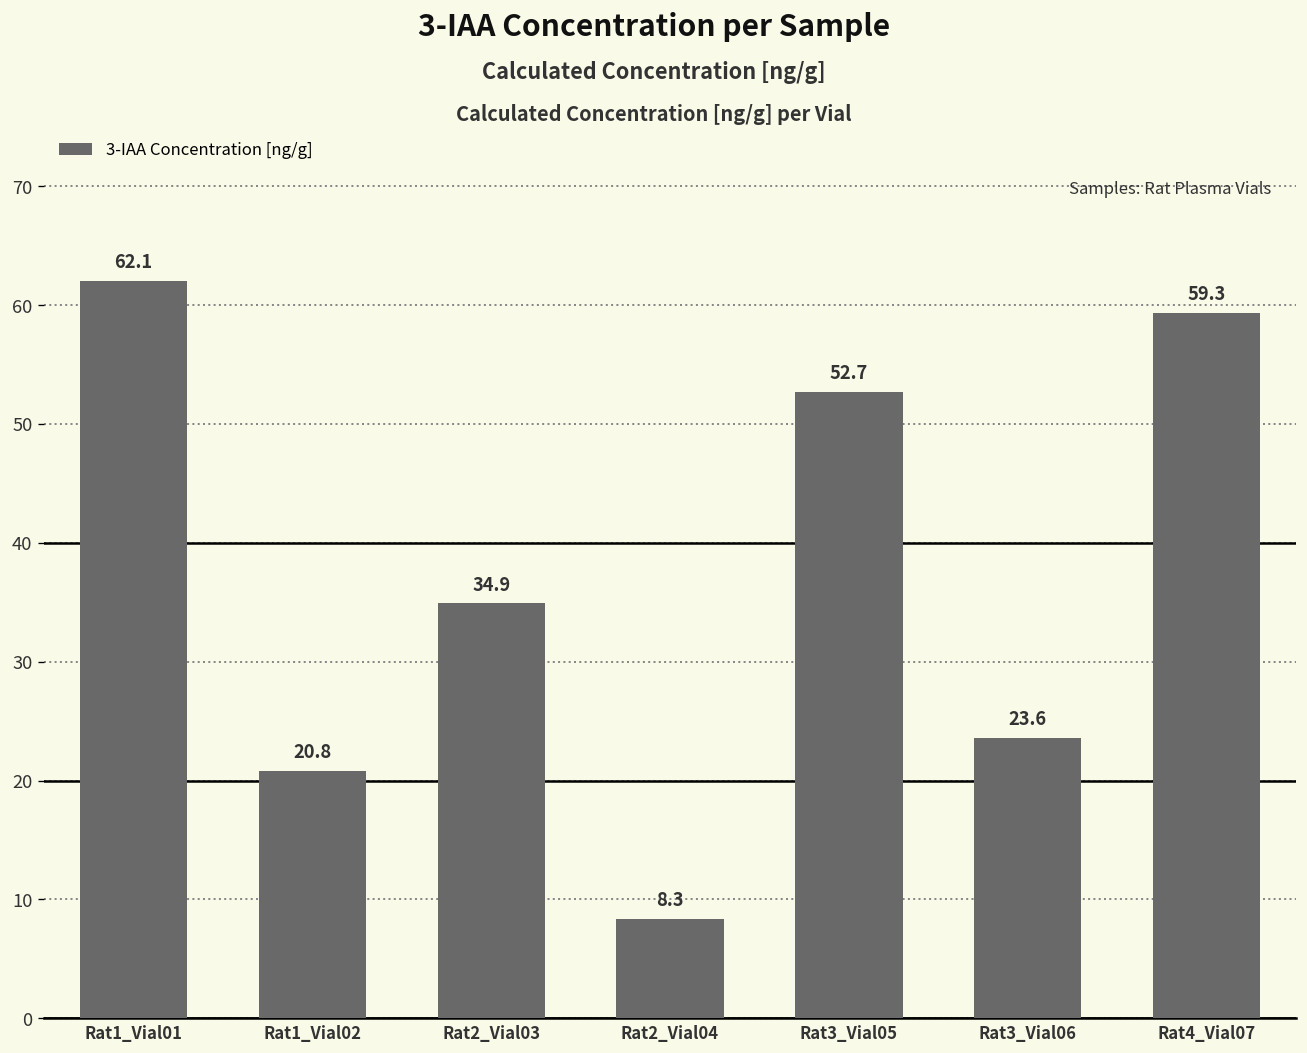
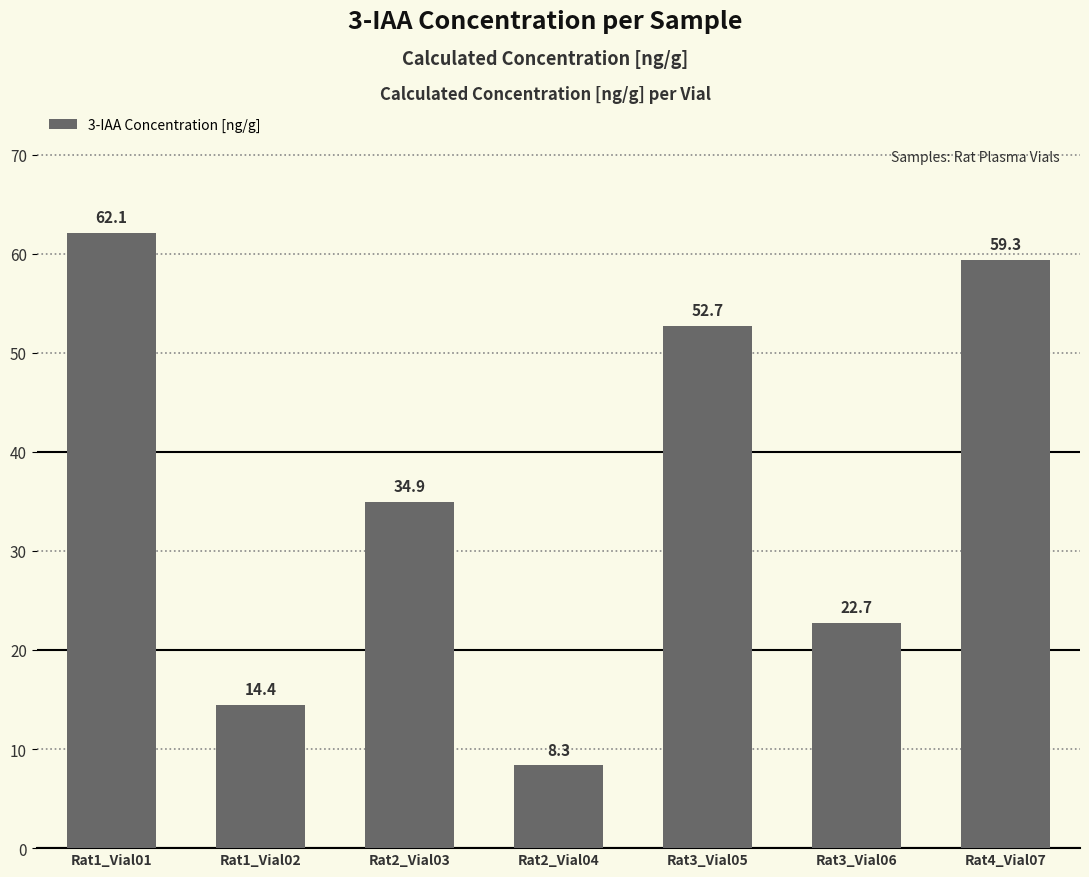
Rat1_Vial02: 20.8 -> 14.4
Rat3_Vial06: 23.6 -> 22.7
